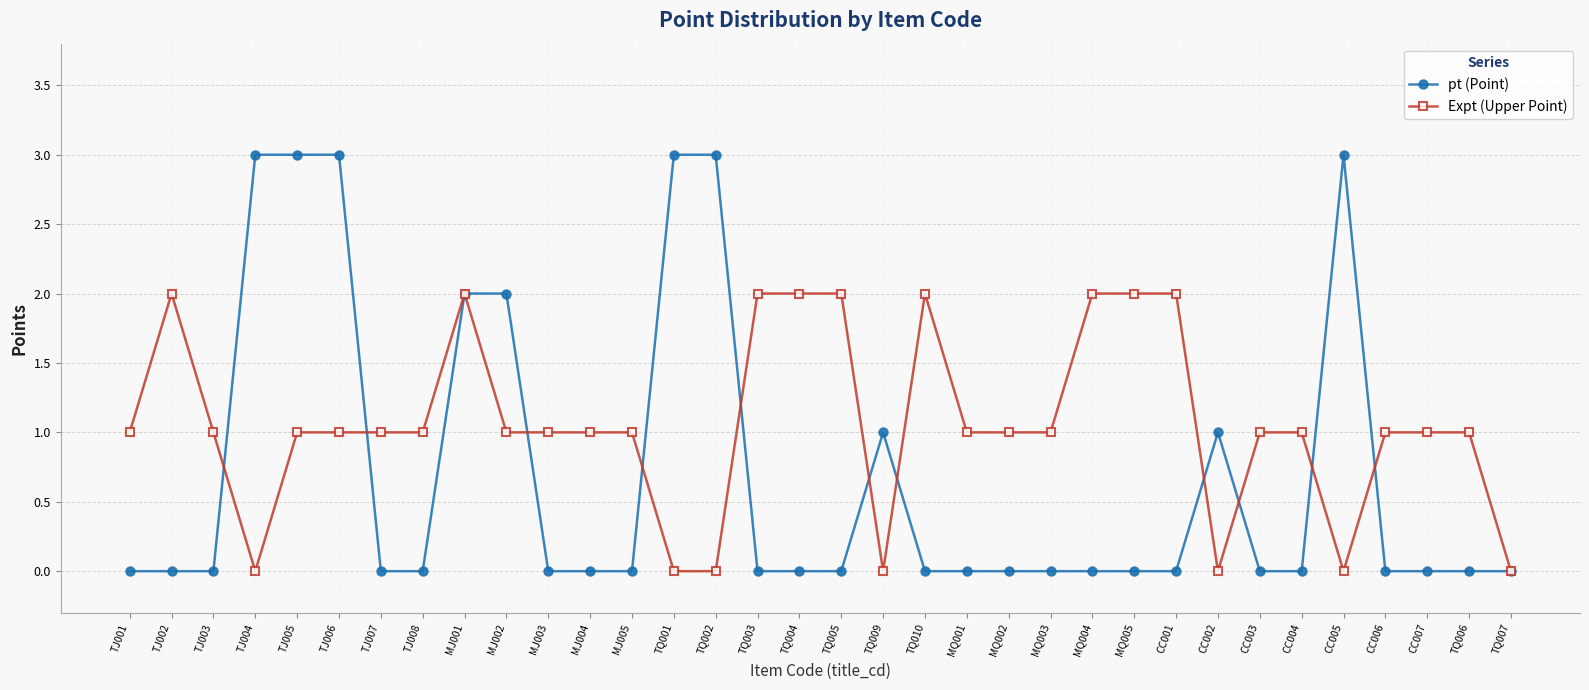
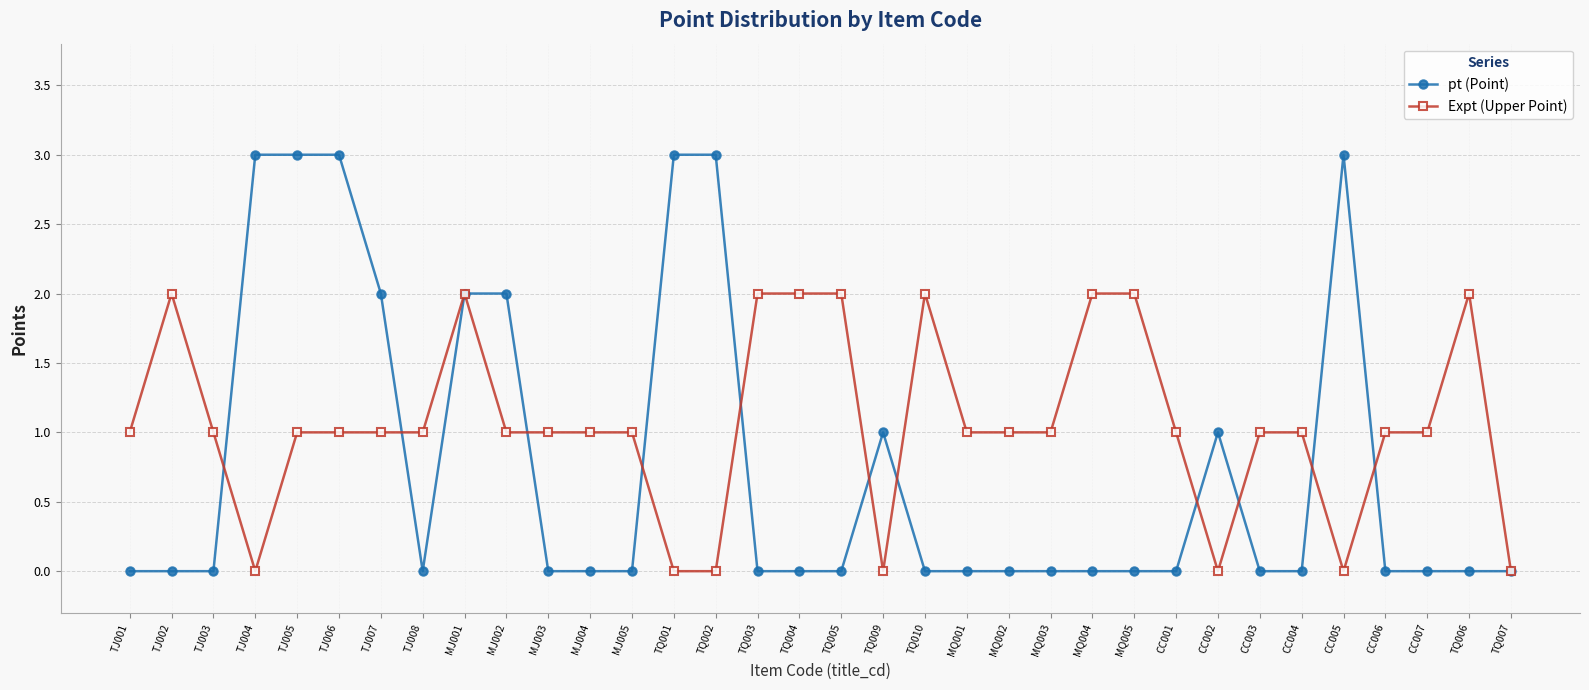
pt (Point), TJ007: 0 -> 2
Expt (Upper Point), CC001: 2 -> 1
Expt (Upper Point), TQ006: 1 -> 2
